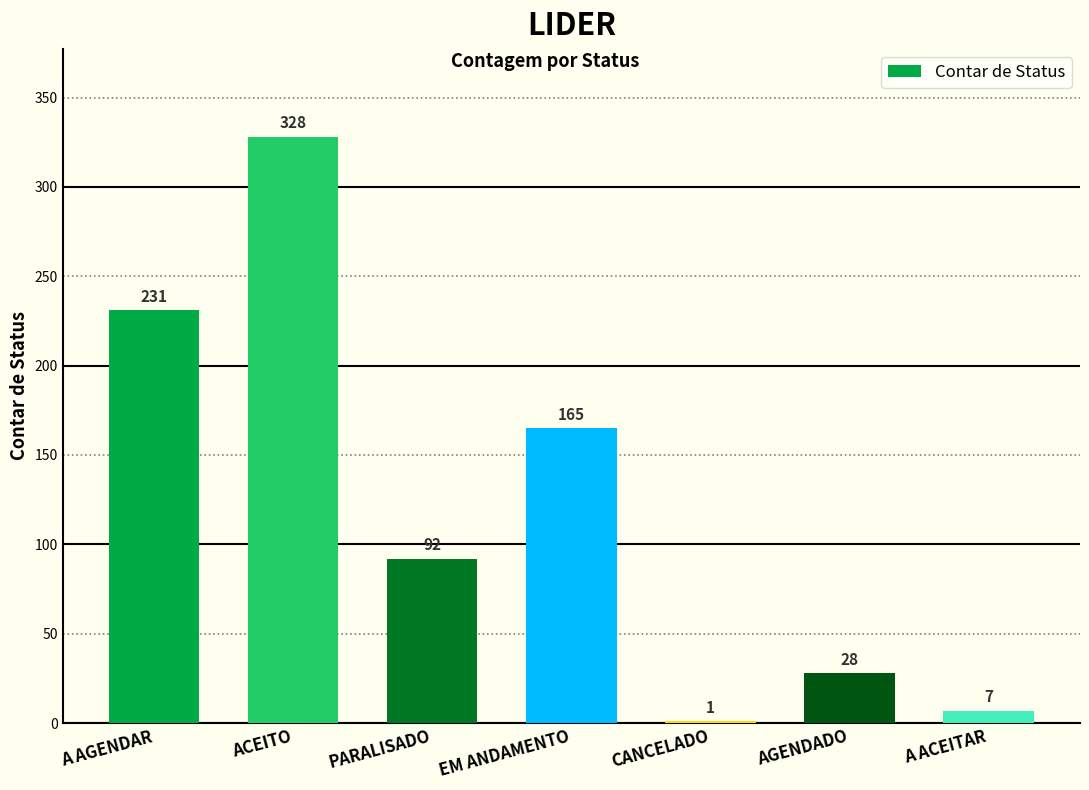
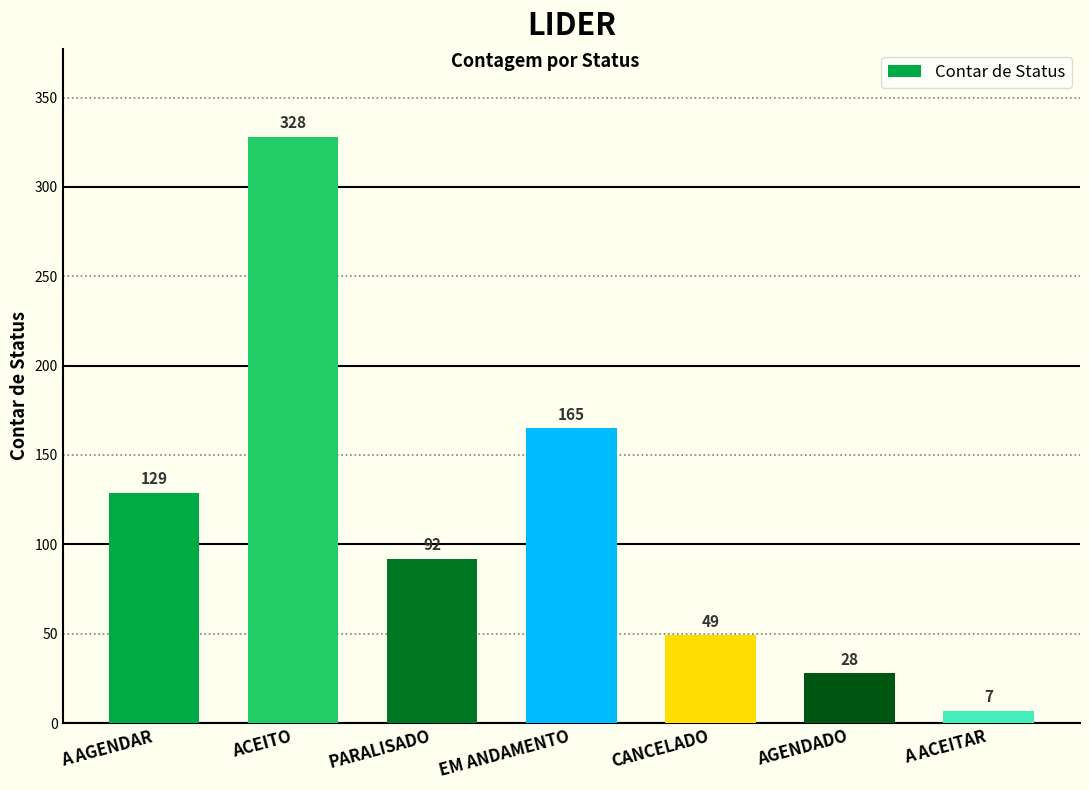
A AGENDAR: 231 -> 129
CANCELADO: 1 -> 49
